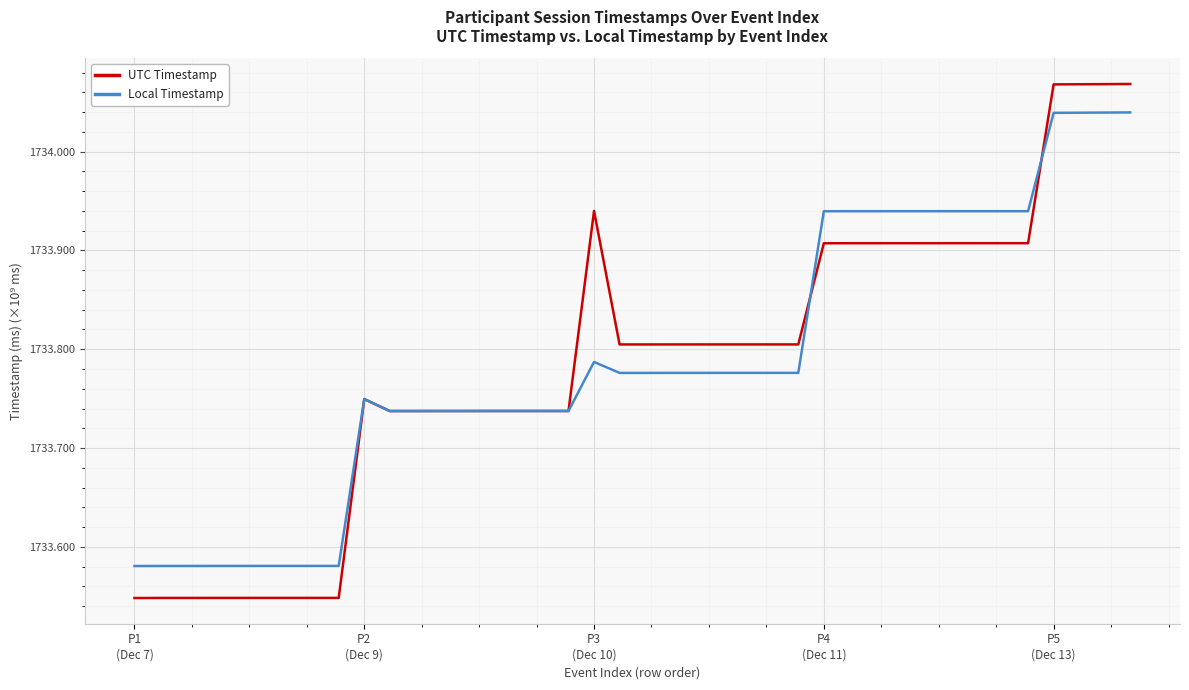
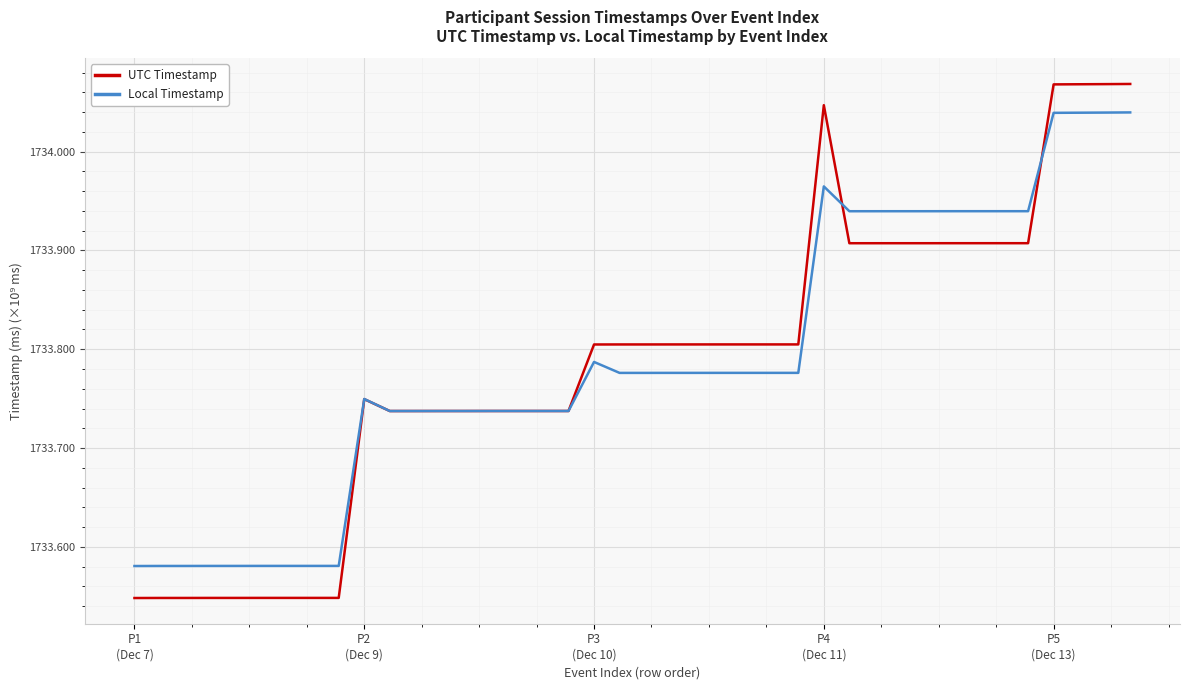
UTC Timestamp, P3 (Dec 10): 1733.94 -> 1733.80
UTC Timestamp, P4 (Dec 11): 1733.91 -> 1734.05
Local Timestamp, P4 (Dec 11): 1733.94 -> 1733.96
